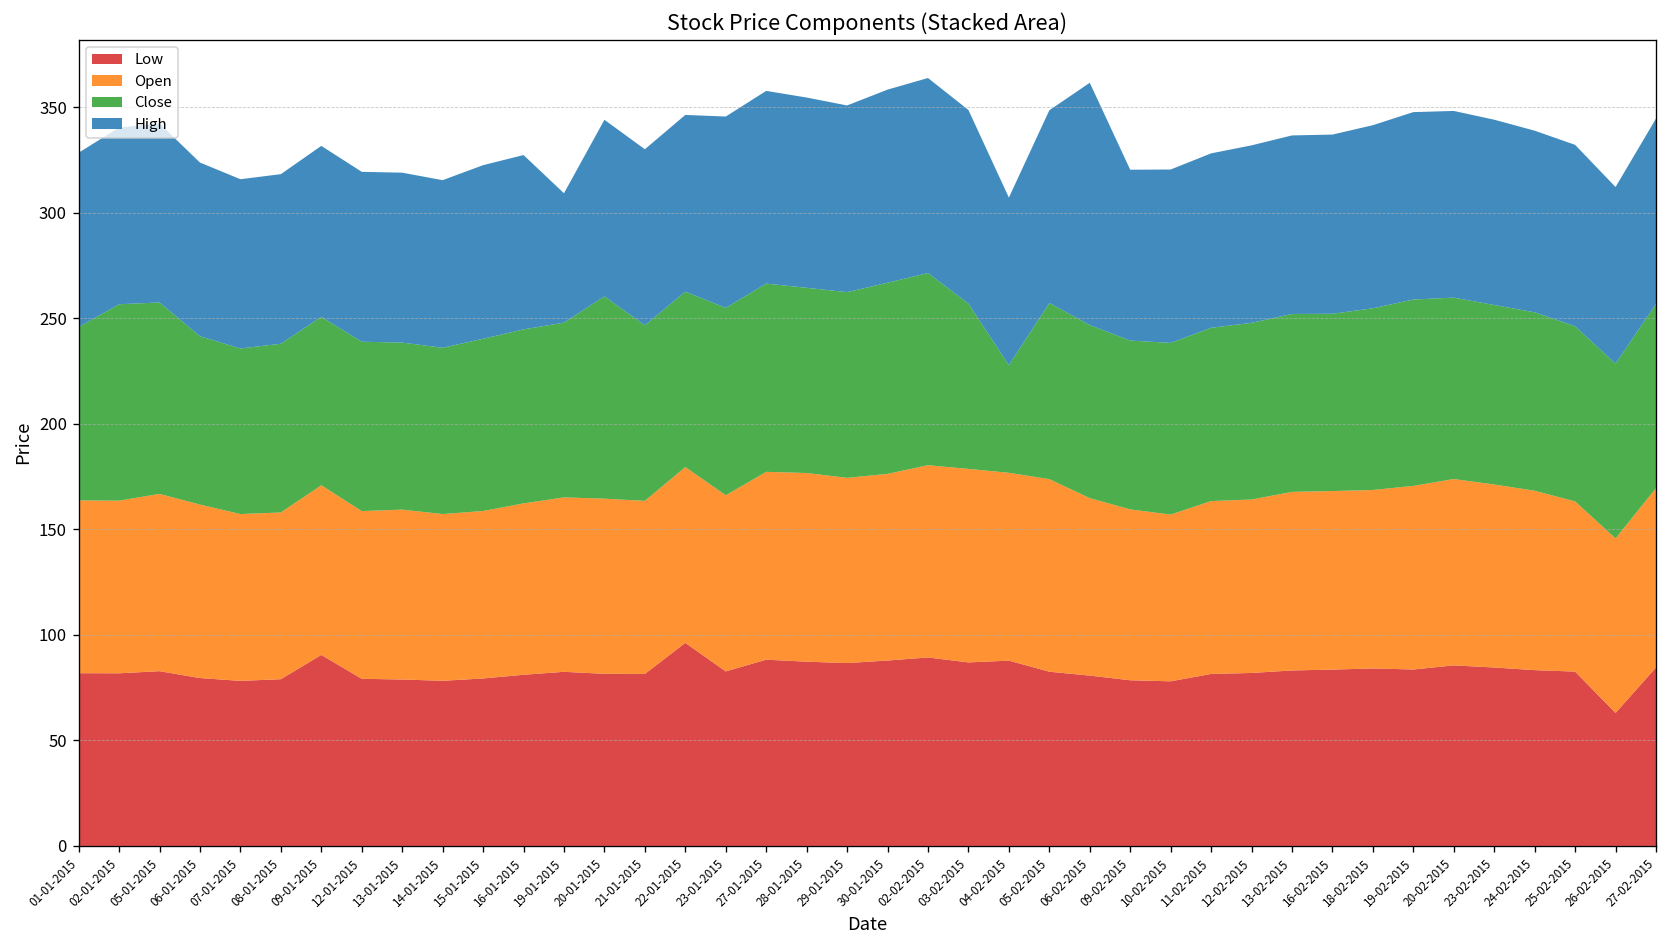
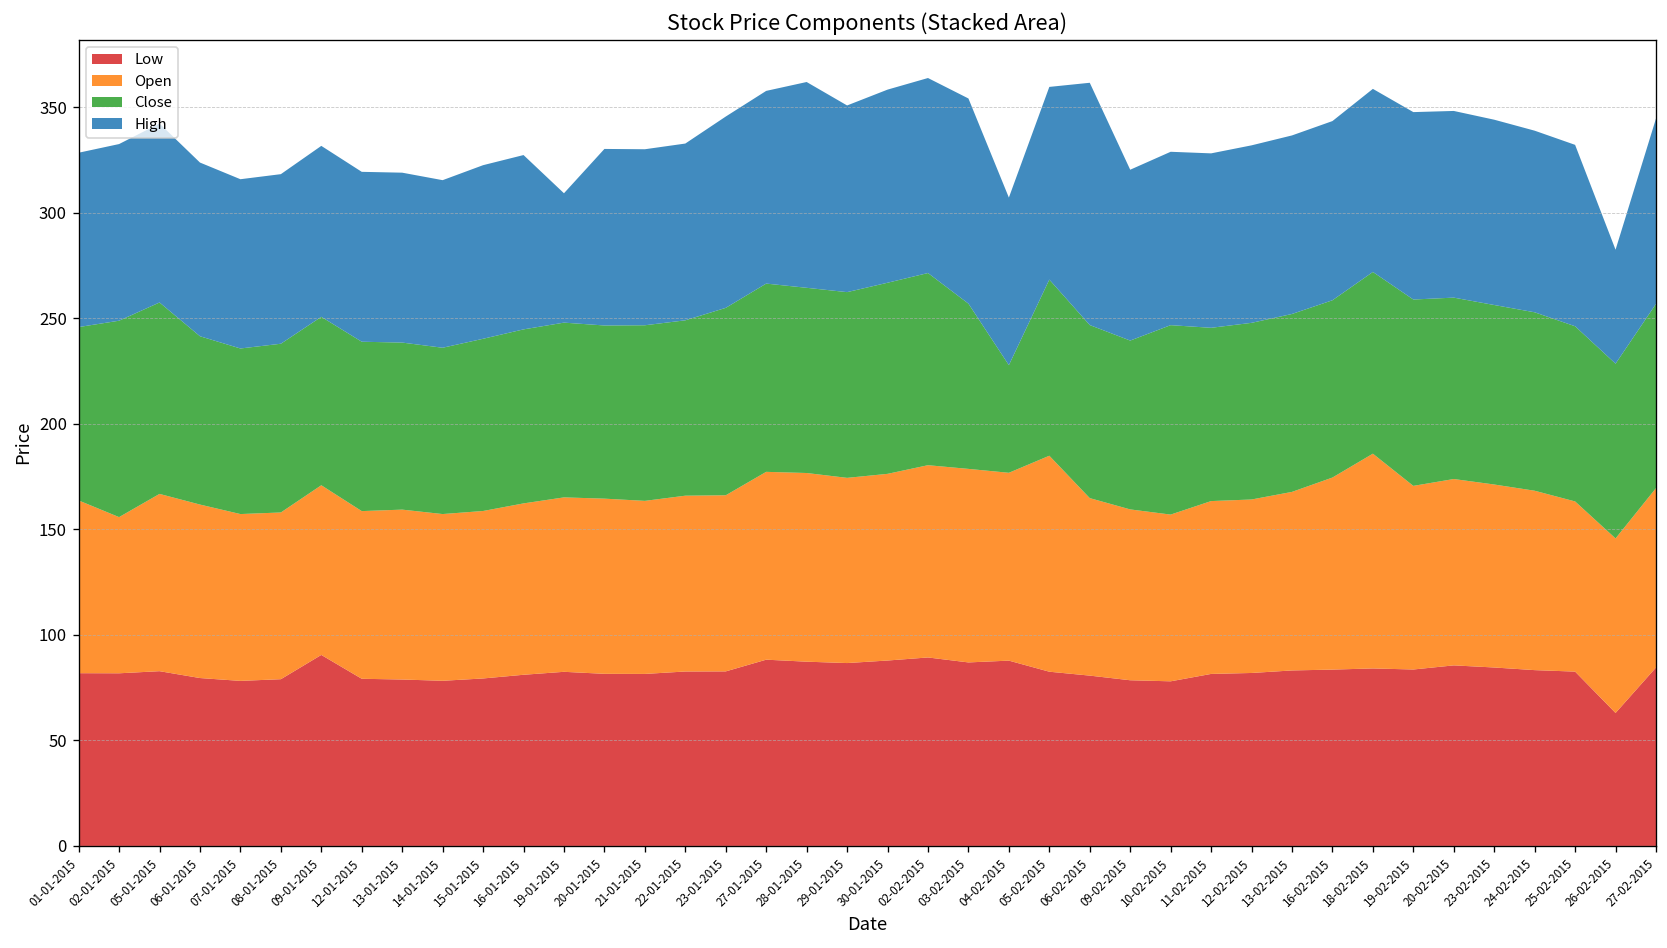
Open, 02-01-2015: 82 -> 74
Close, 20-01-2015: 96 -> 82
Low, 22-01-2015: 96 -> 83
High, 28-01-2015: 90 -> 98
High, 03-02-2015: 92 -> 97
Open, 05-02-2015: 91 -> 102
Close, 10-02-2015: 81 -> 90
Open, 16-02-2015: 85 -> 91
Open, 18-02-2015: 85 -> 102
High, 26-02-2015: 84 -> 54
